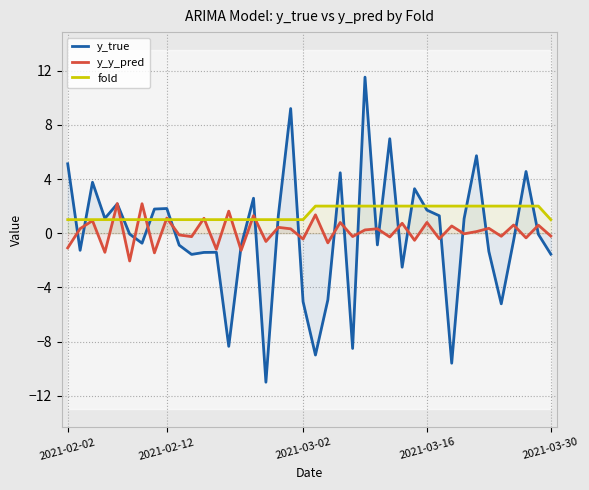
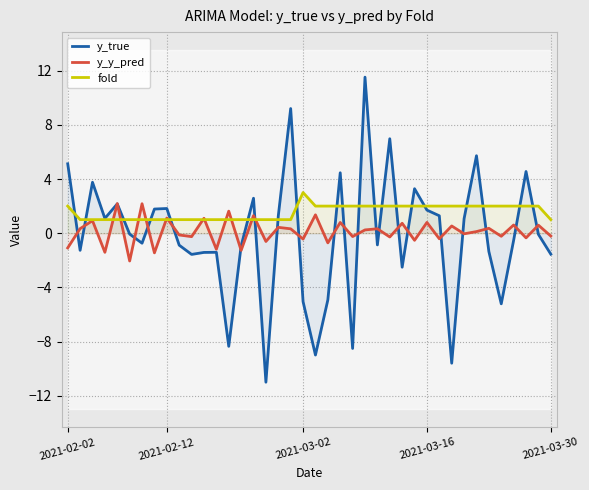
fold, 2021-02-02: 1 -> 2
fold, 2021-03-02: 1 -> 3
